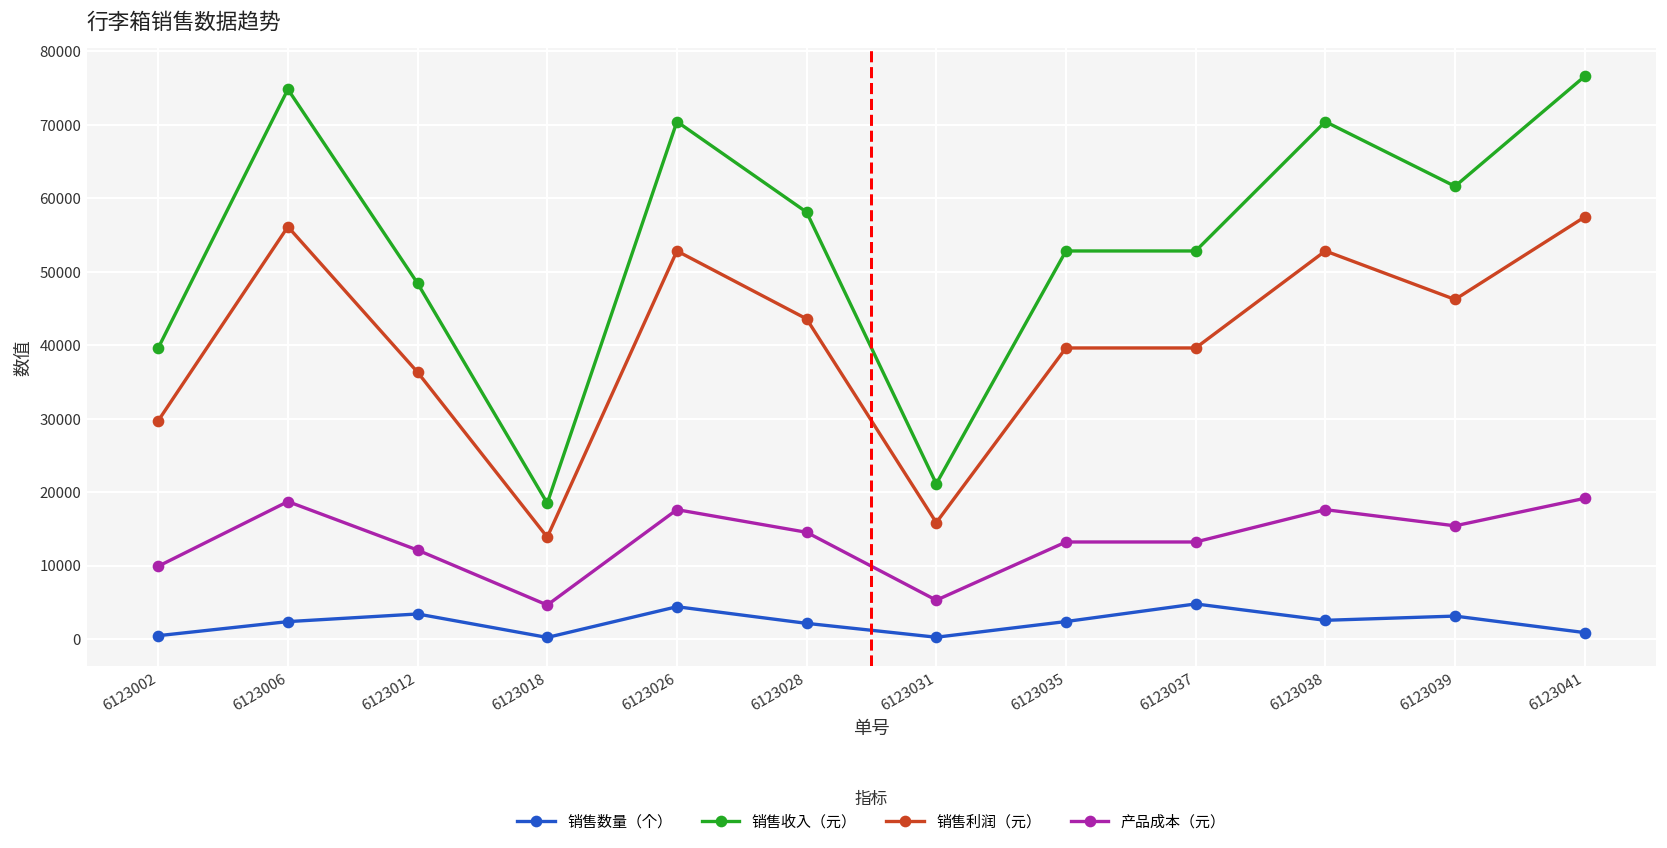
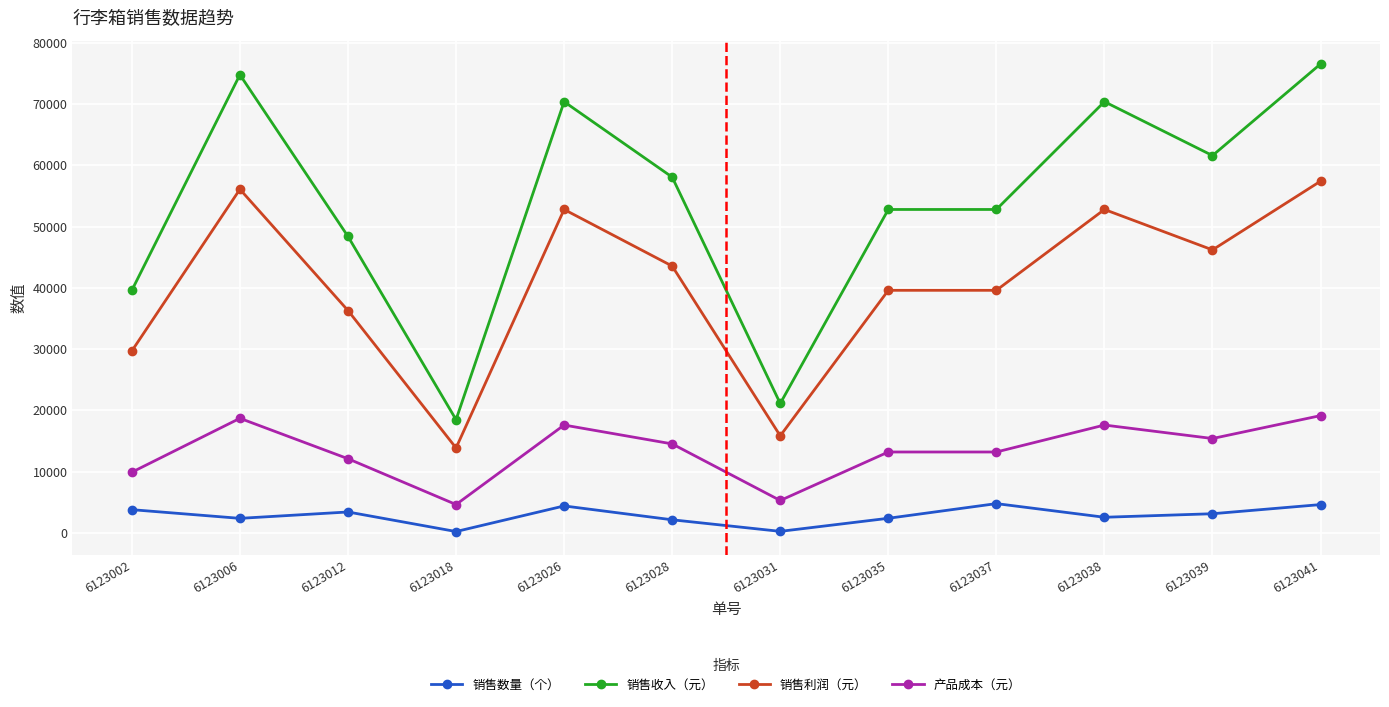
销售数量（个）, 6123002: 0 -> 4000
销售数量（个）, 6123041: 1000 -> 5000
